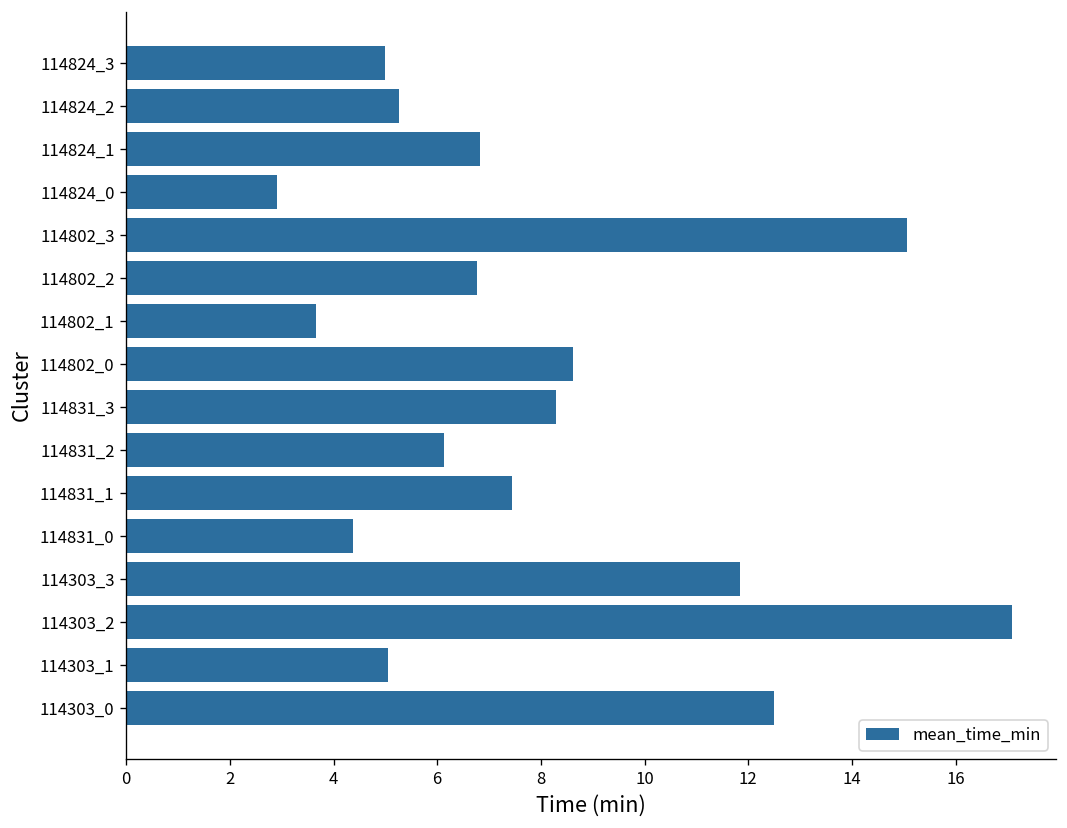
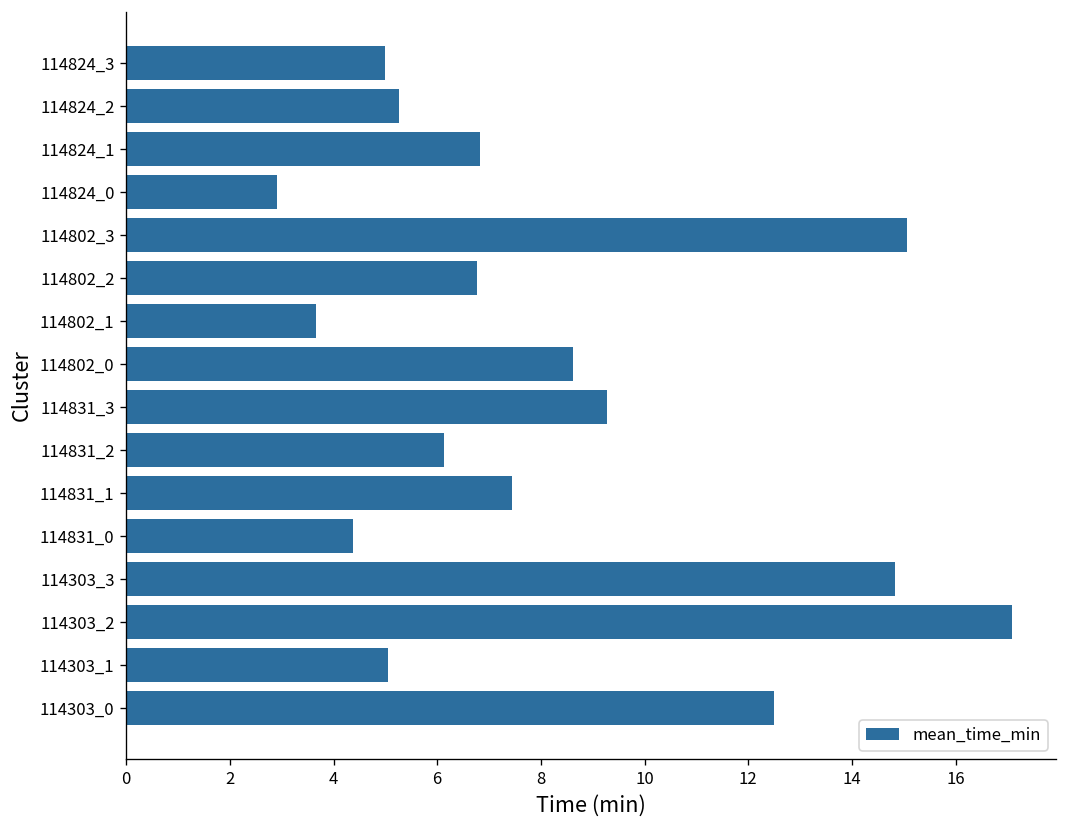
114831_3: 8.3 -> 9.3
114303_3: 11.8 -> 14.8
